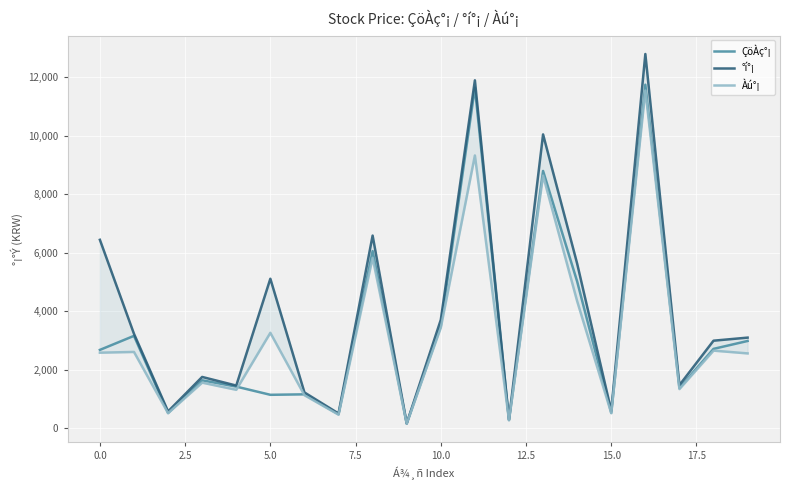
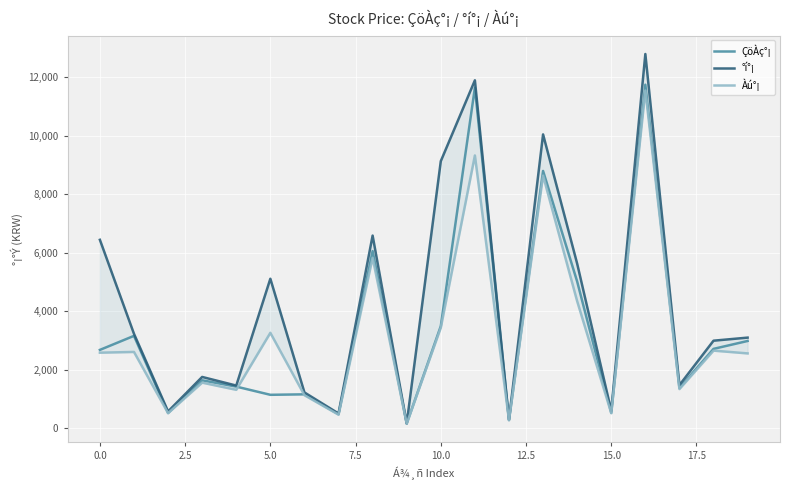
°í°¡, 10.0: 3,700 -> 9,100
